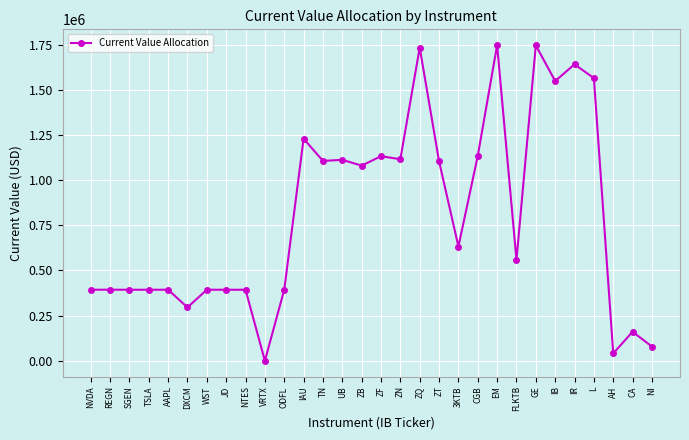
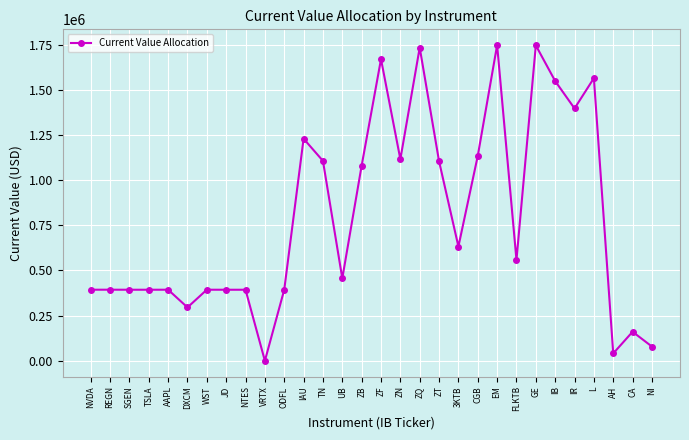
UB: 1110000 -> 460000
ZF: 1130000 -> 1670000
IR: 1640000 -> 1400000
